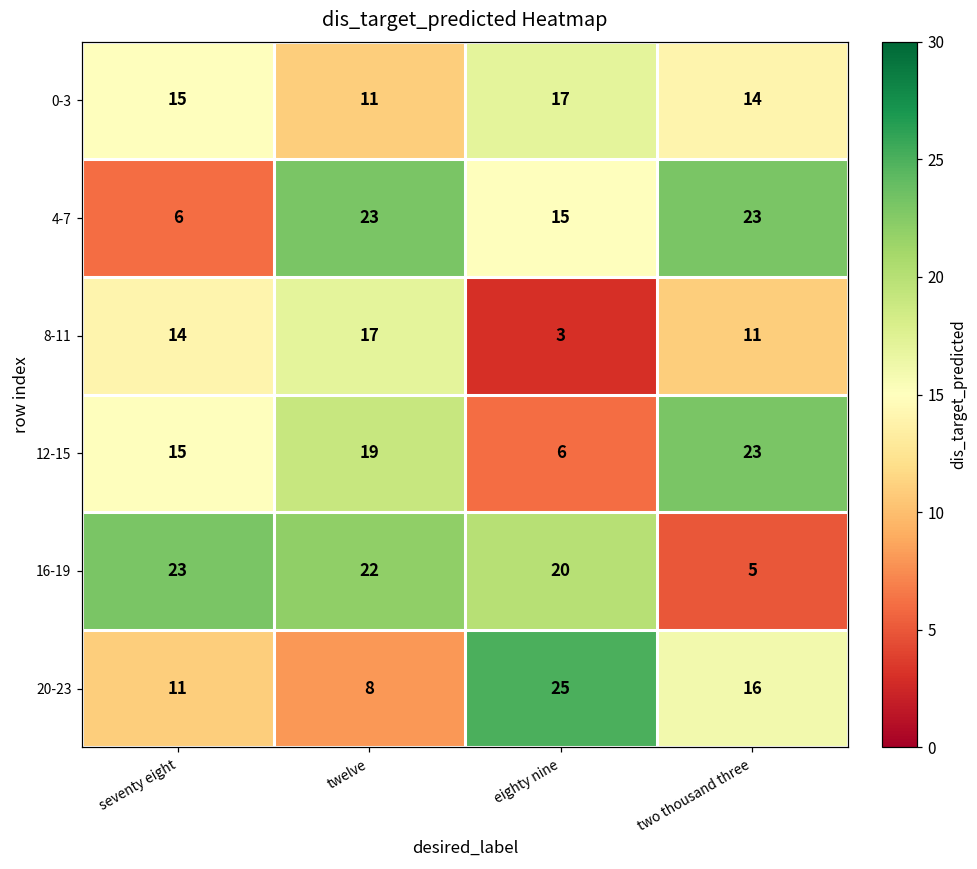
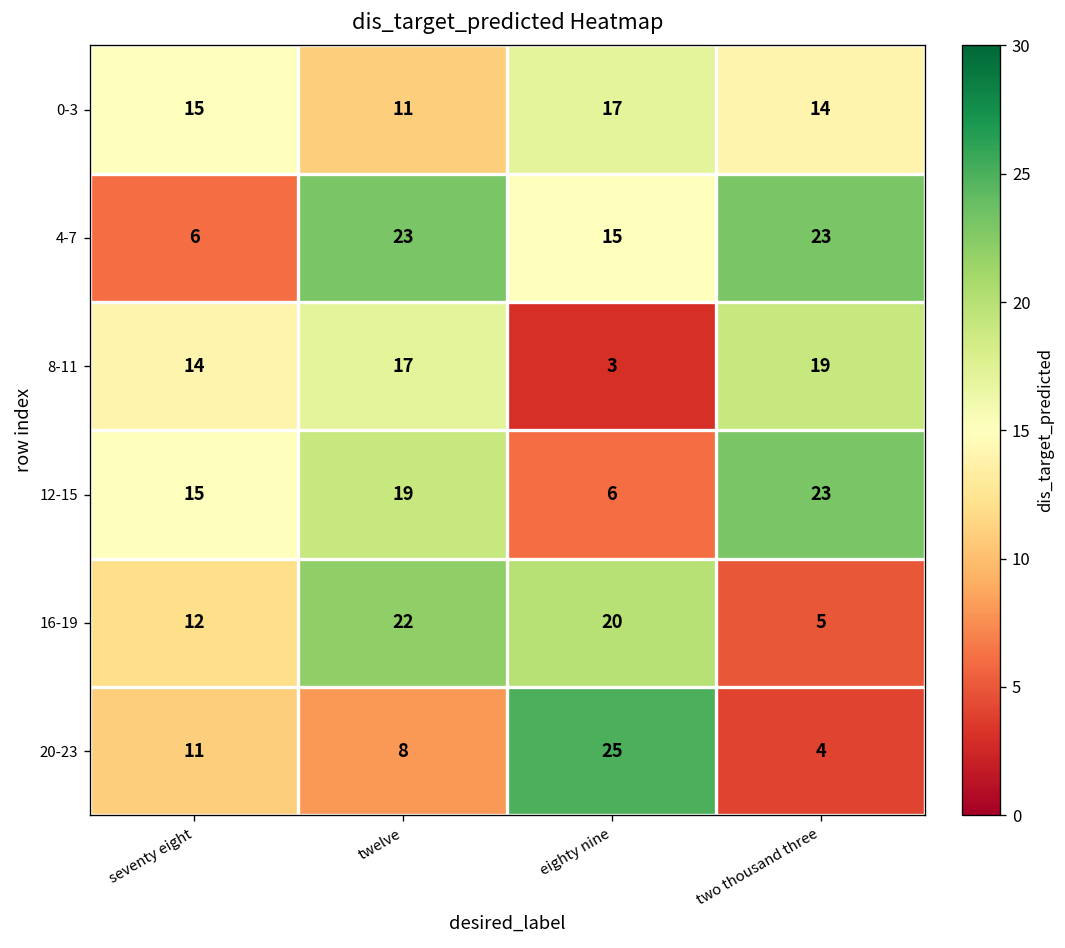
8-11, two thousand three: 11 -> 19
16-19, seventy eight: 23 -> 12
20-23, two thousand three: 16 -> 4
